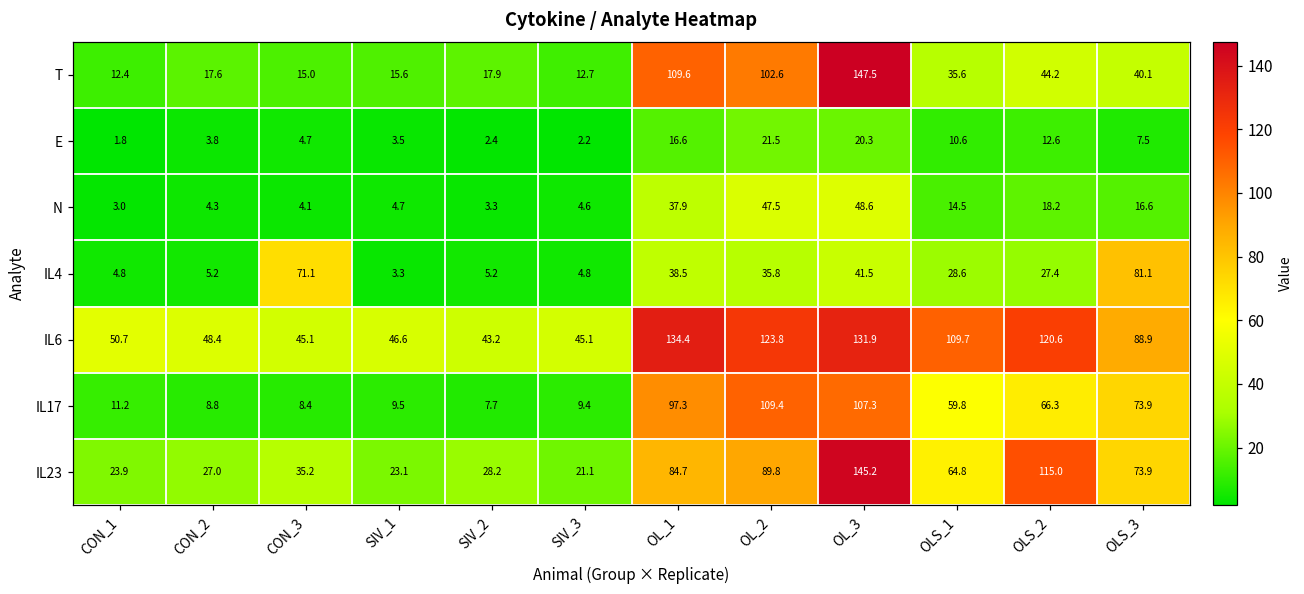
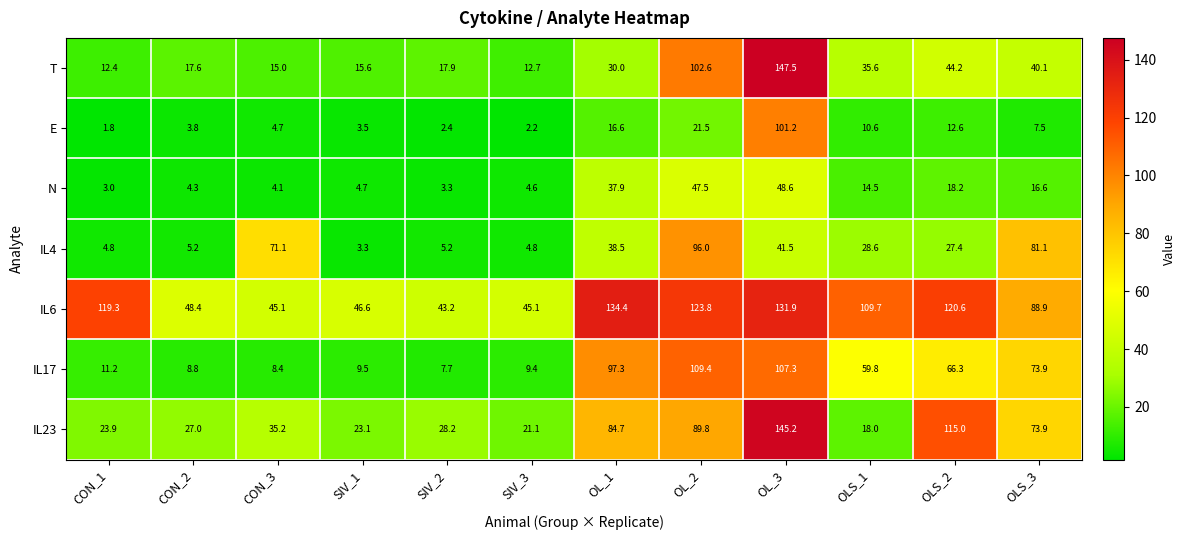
T, OL_1: 109.6 -> 30.0
E, OL_3: 20.3 -> 101.2
IL4, OL_2: 35.8 -> 96.0
IL6, CON_1: 50.7 -> 119.3
IL23, OLS_1: 64.8 -> 18.0
